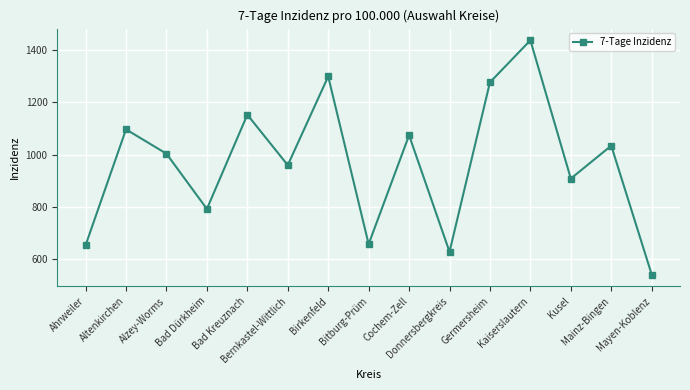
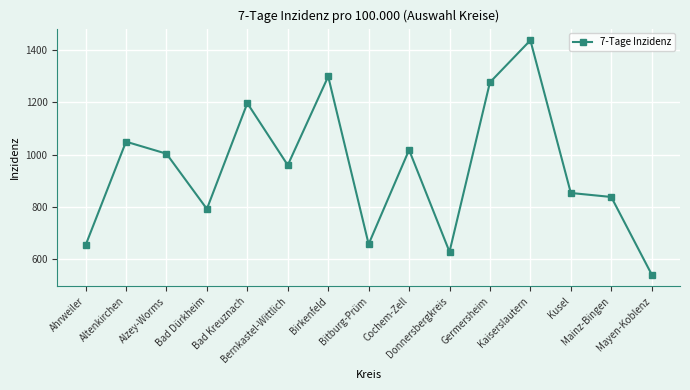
Altenkirchen: 1100 -> 1050
Bad Kreuznach: 1150 -> 1200
Cochem-Zell: 1070 -> 1020
Kusel: 910 -> 850
Mainz-Bingen: 1030 -> 840
